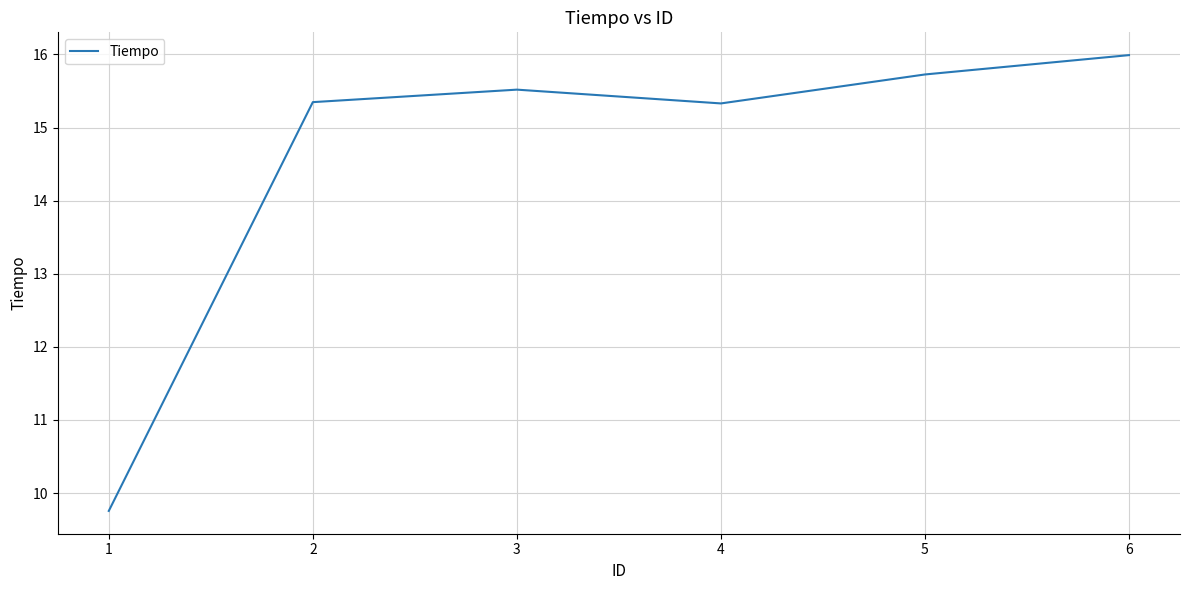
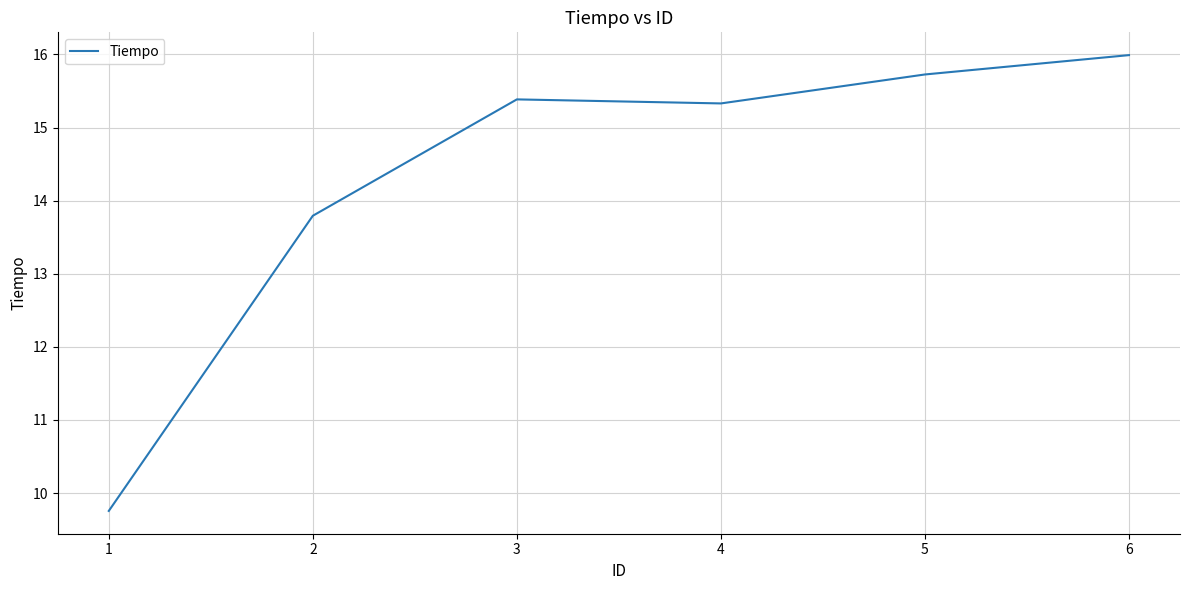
2: 15.3 -> 13.8
3: 15.5 -> 15.4
